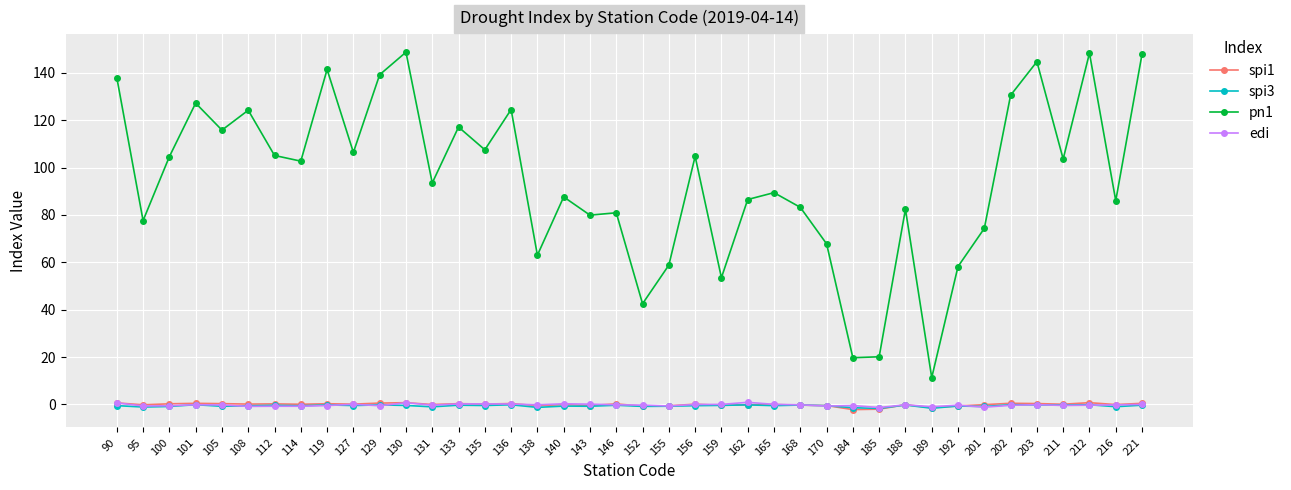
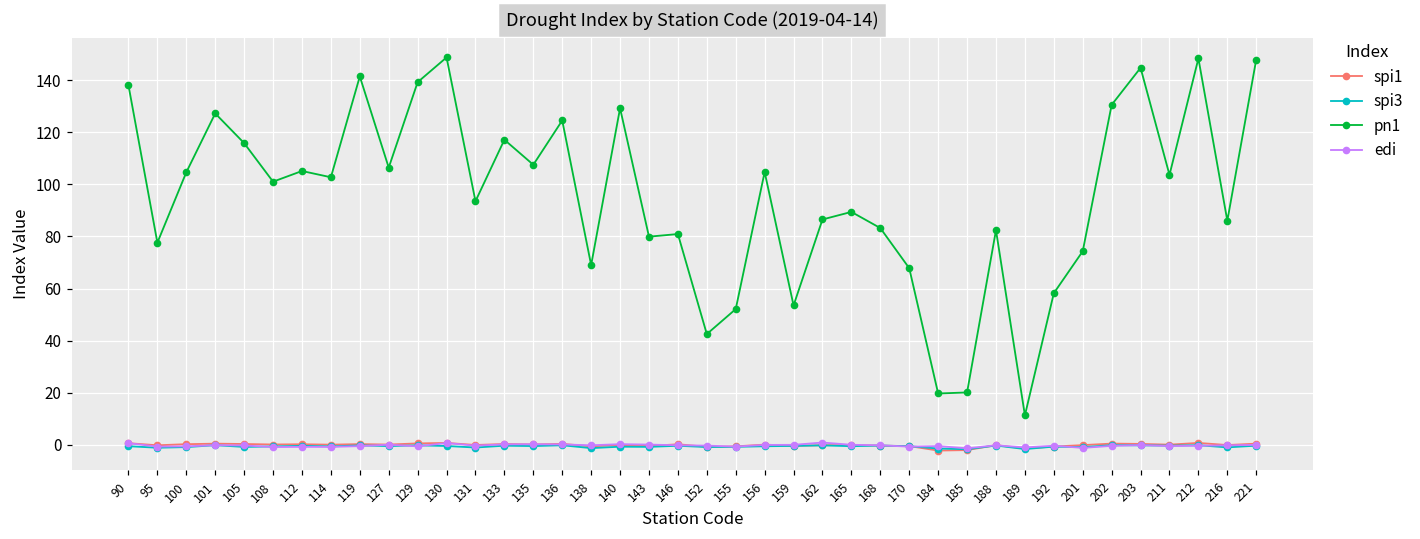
pn1, 108: 124 -> 101
pn1, 138: 63 -> 69
pn1, 140: 88 -> 129
pn1, 155: 59 -> 52
